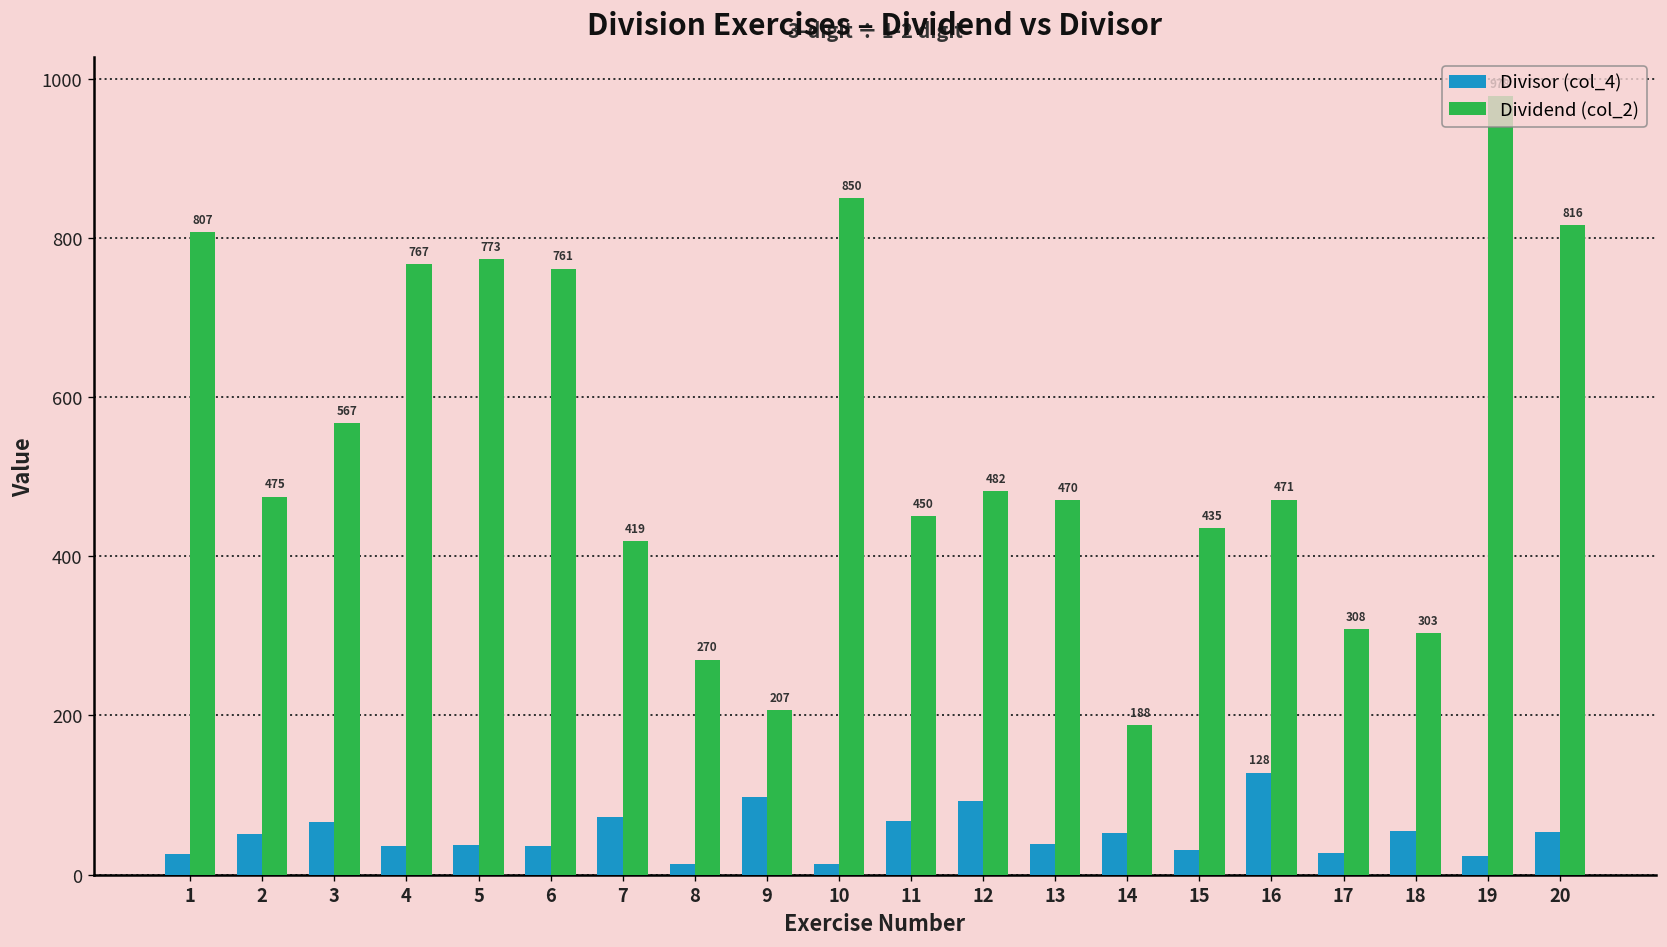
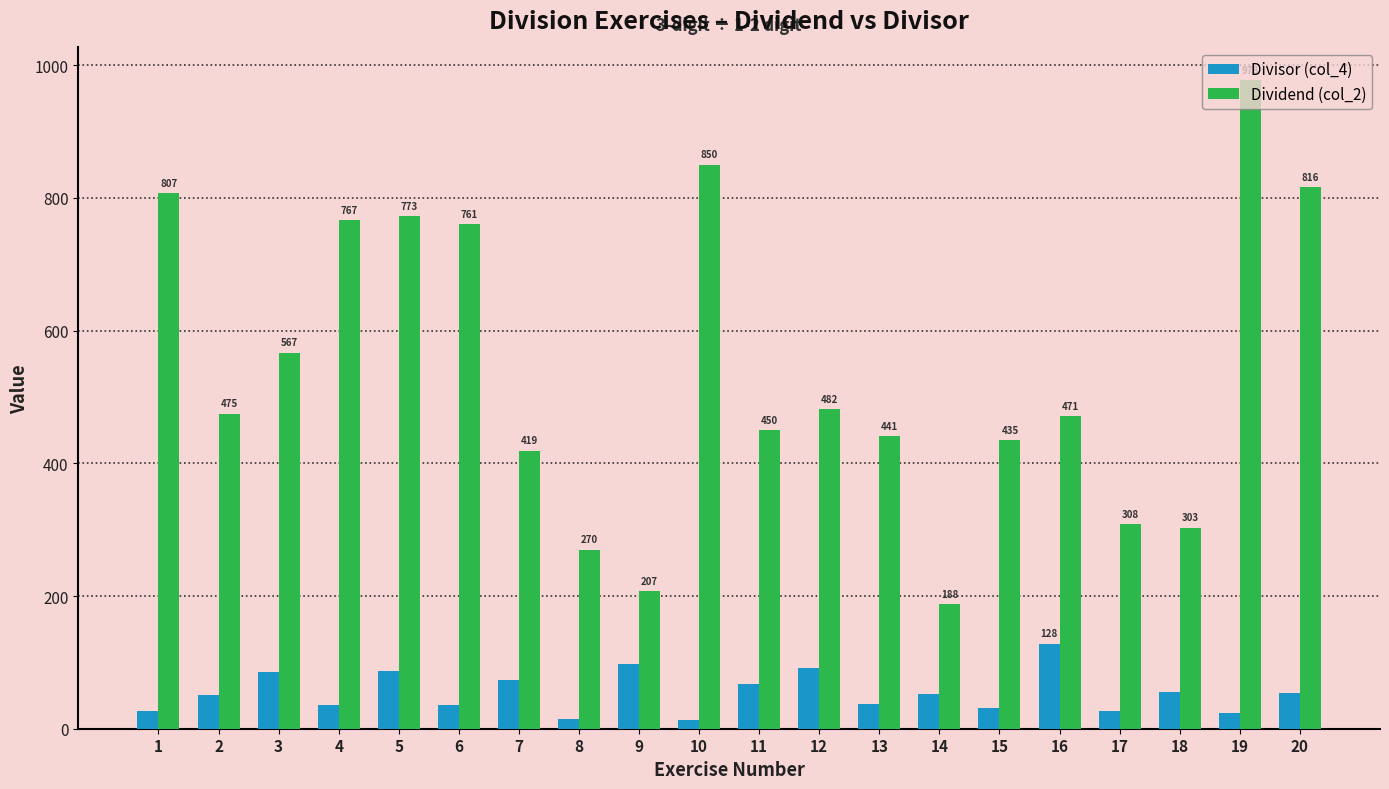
Divisor (col_4), 3: 70 -> 90
Divisor (col_4), 5: 40 -> 90
Dividend (col_2), 13: 470 -> 441
